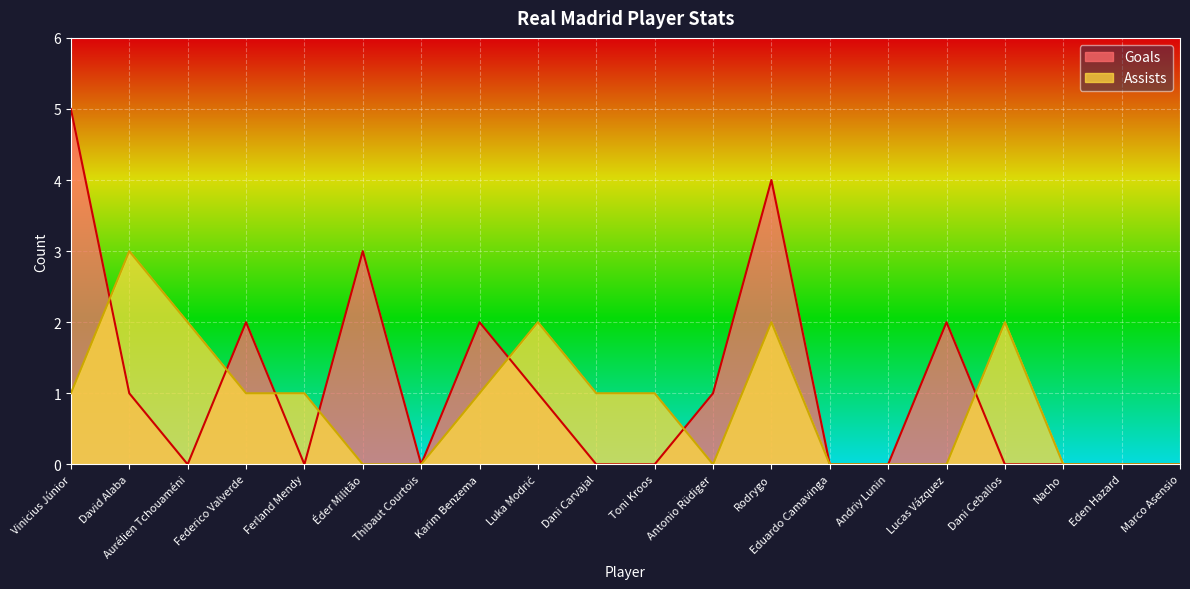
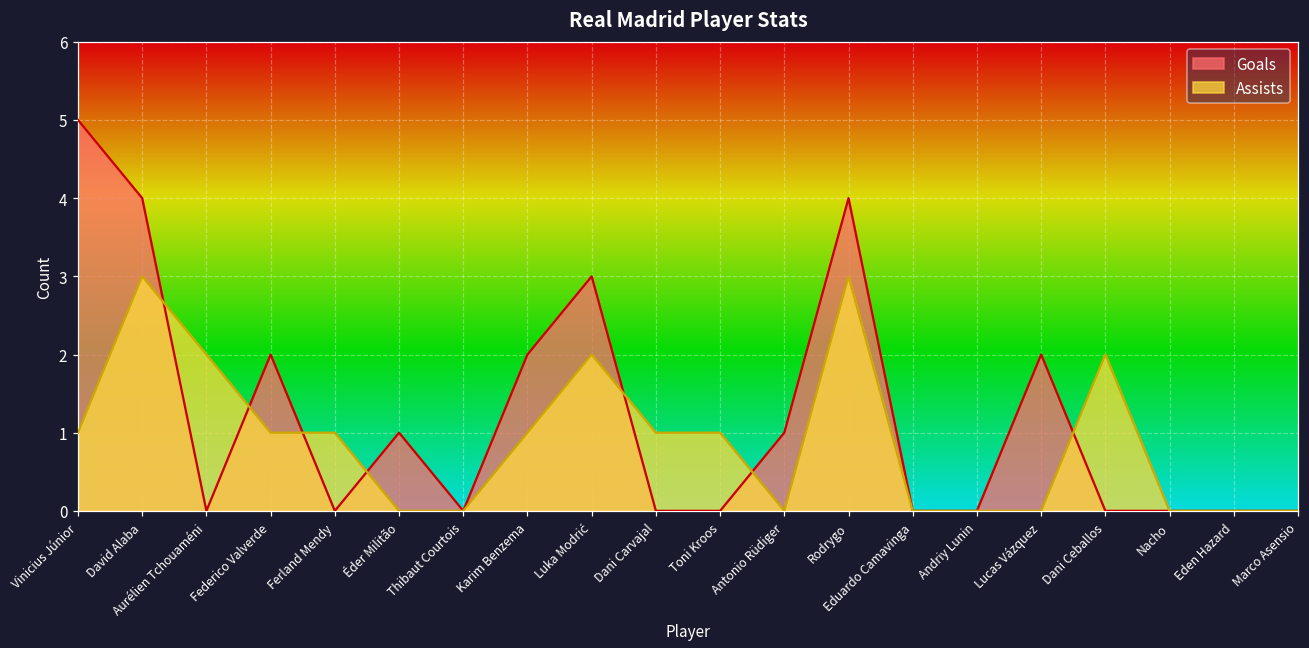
Goals, David Alaba: 1 -> 4
Goals, Éder Militão: 3 -> 1
Goals, Luka Modrić: 1 -> 3
Assists, Rodrygo: 2 -> 3
